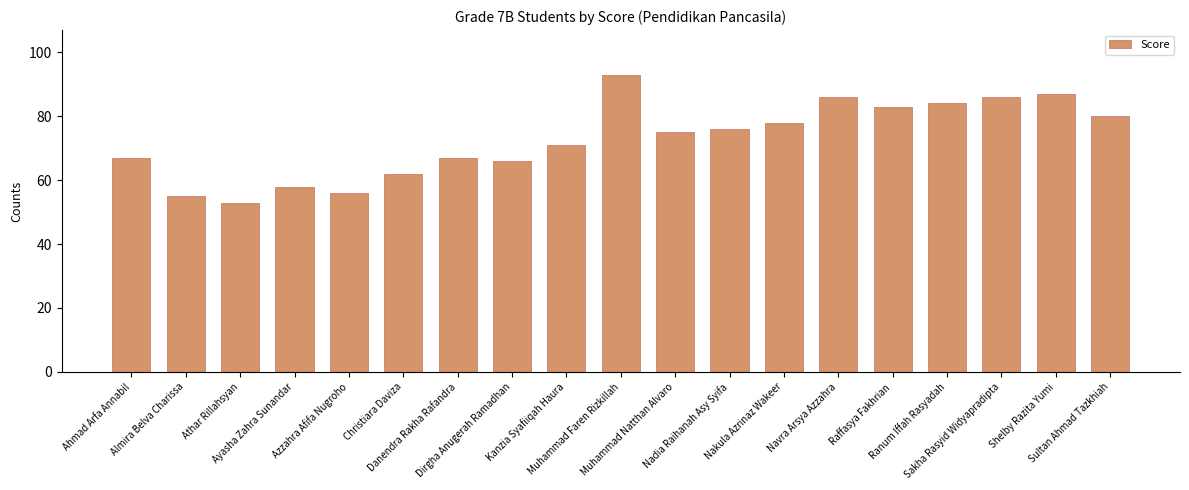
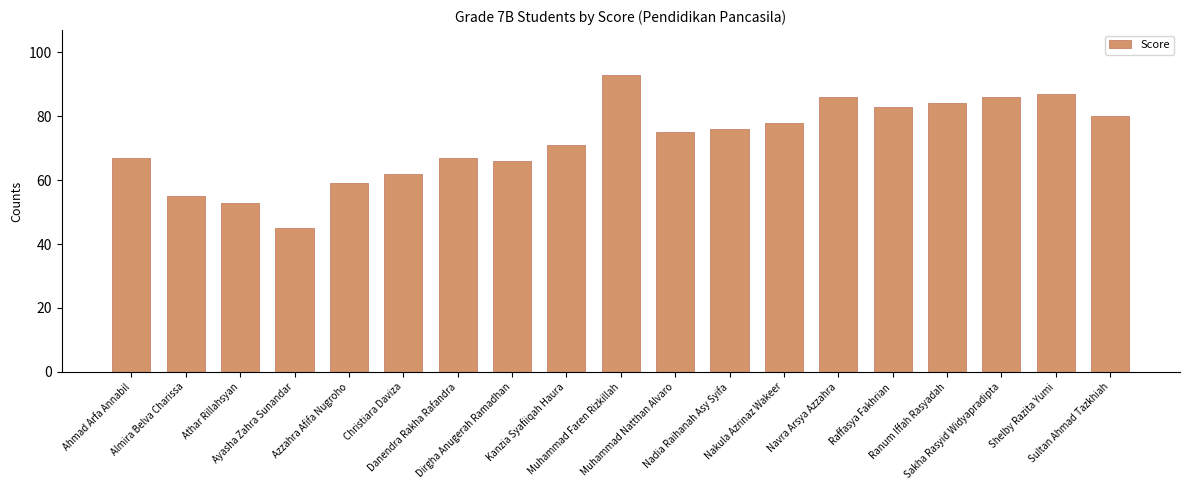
Ayasha Zahra Sunandar: 58 -> 45
Azzahra Afifa Nugroho: 56 -> 59
